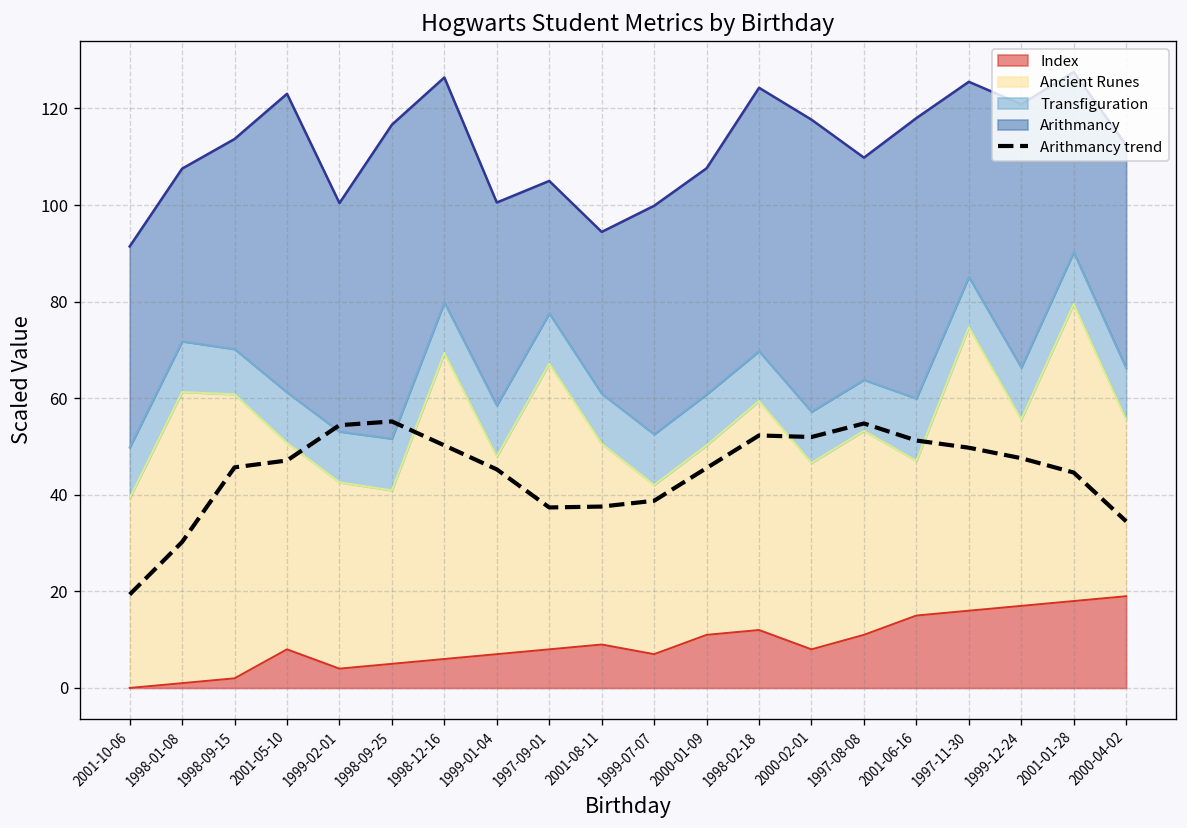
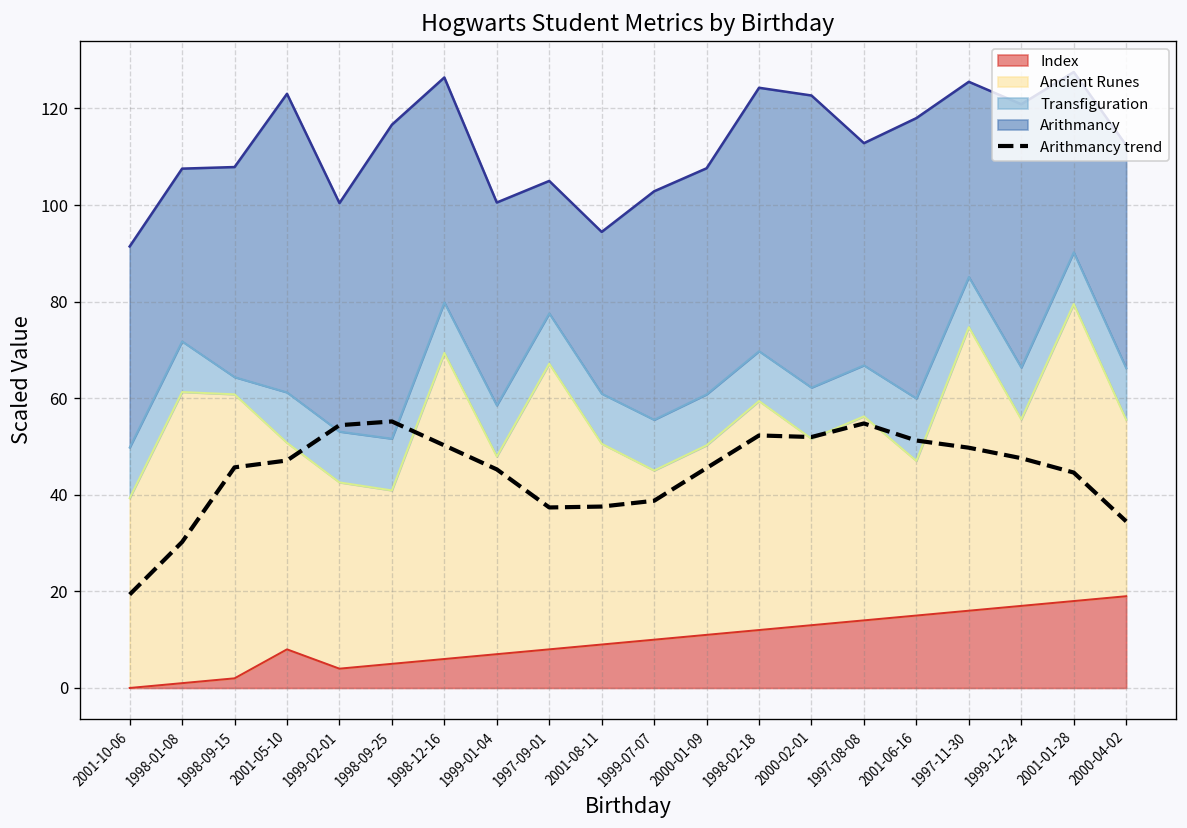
Transfiguration, 1998-09-15: 9 -> 4
Index, 1999-07-07: 7 -> 10
Index, 2000-02-01: 8 -> 13
Index, 1997-08-08: 11 -> 14
